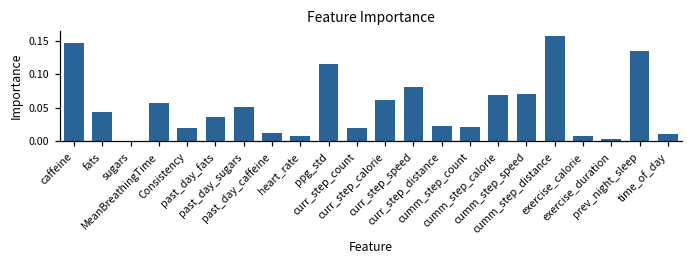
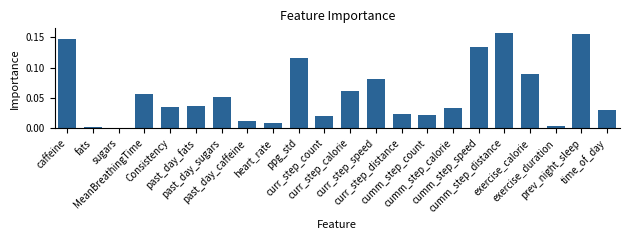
fats: 0.04 -> 0.00
Consistency: 0.02 -> 0.04
cumm_step_calorie: 0.07 -> 0.03
cumm_step_speed: 0.07 -> 0.13
exercise_calorie: 0.01 -> 0.09
prev_night_sleep: 0.13 -> 0.15
time_of_day: 0.01 -> 0.03
